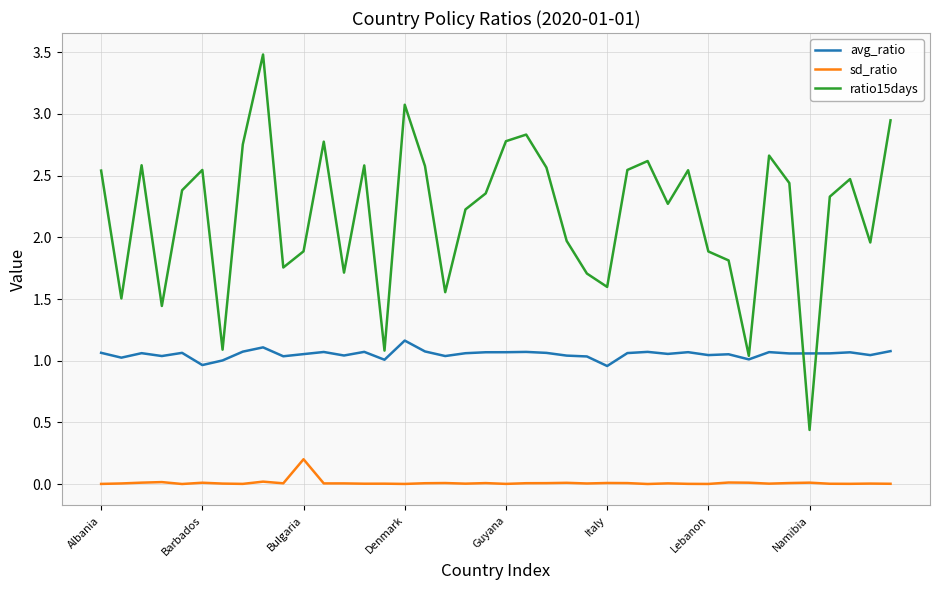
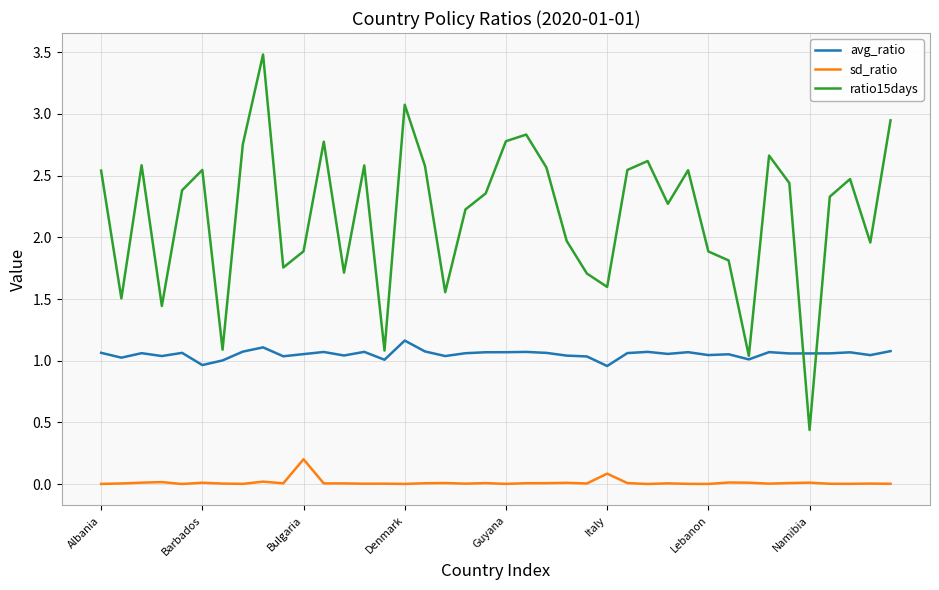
sd_ratio, Italy: 0.01 -> 0.09
